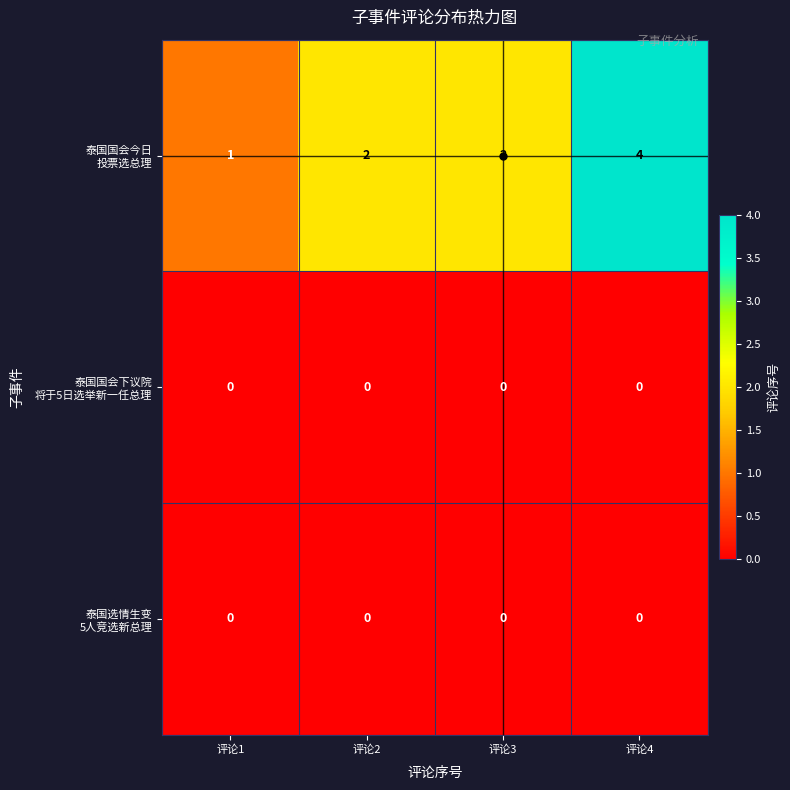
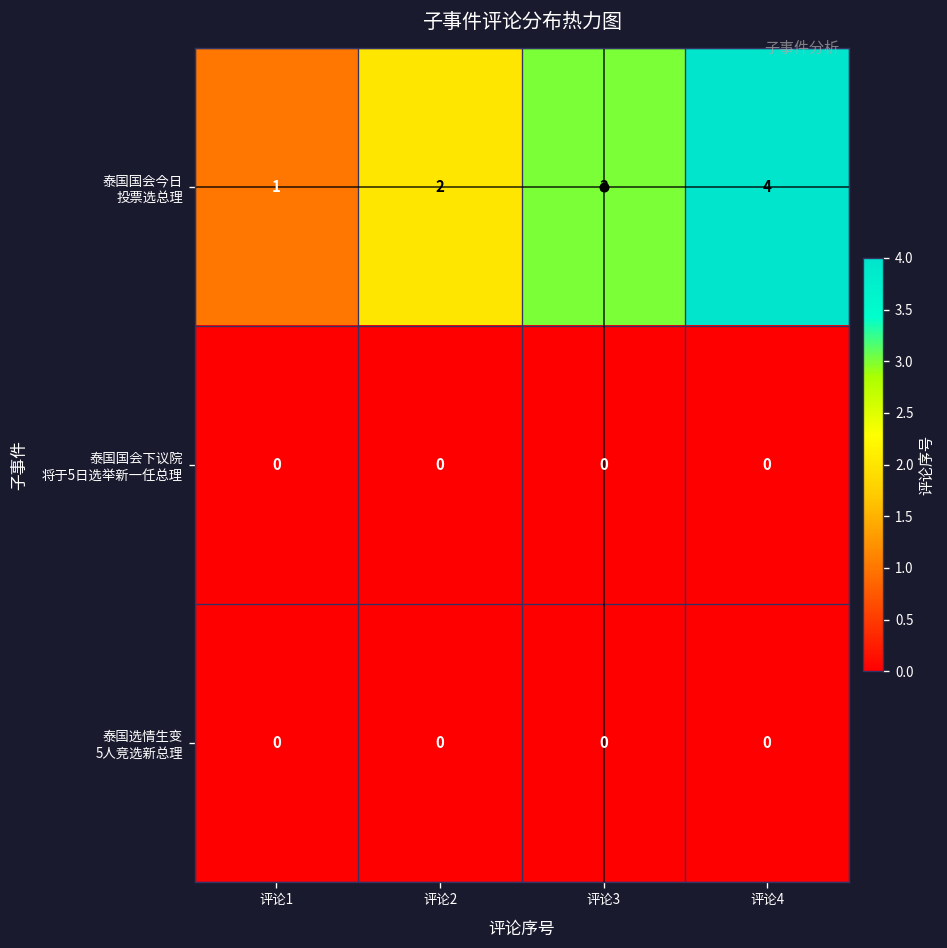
泰国国会今日 投票选总理, 评论3: 2 -> 3
